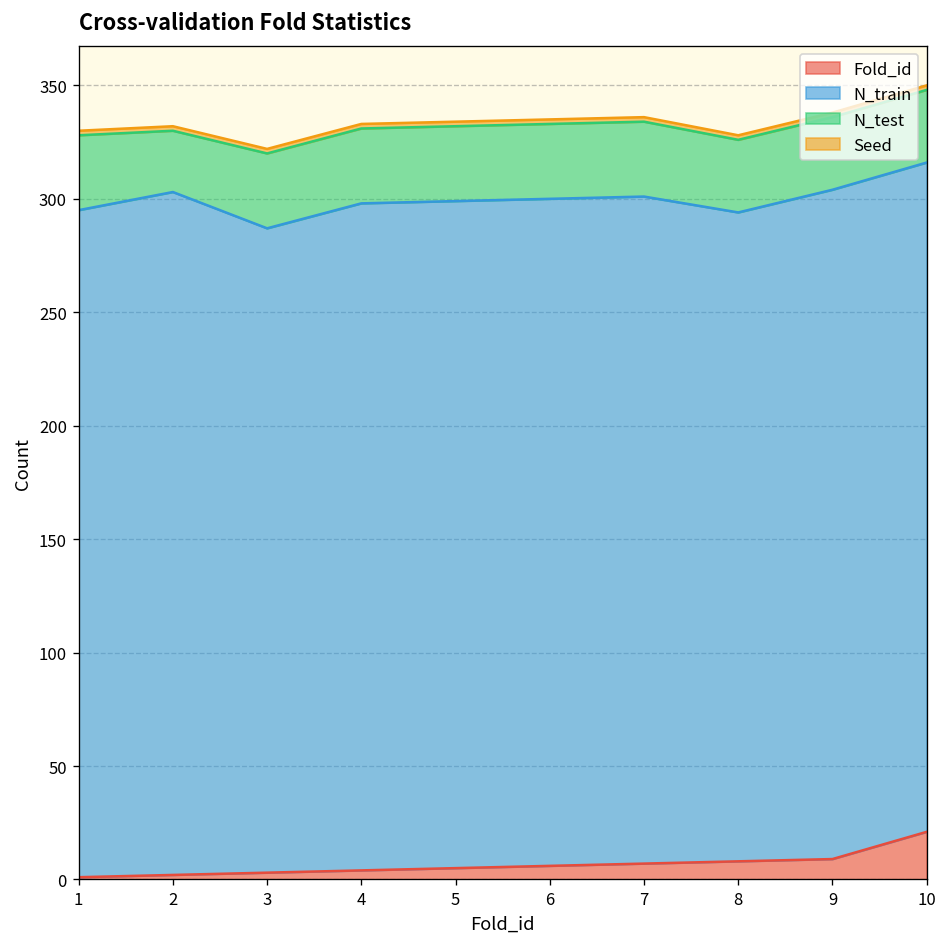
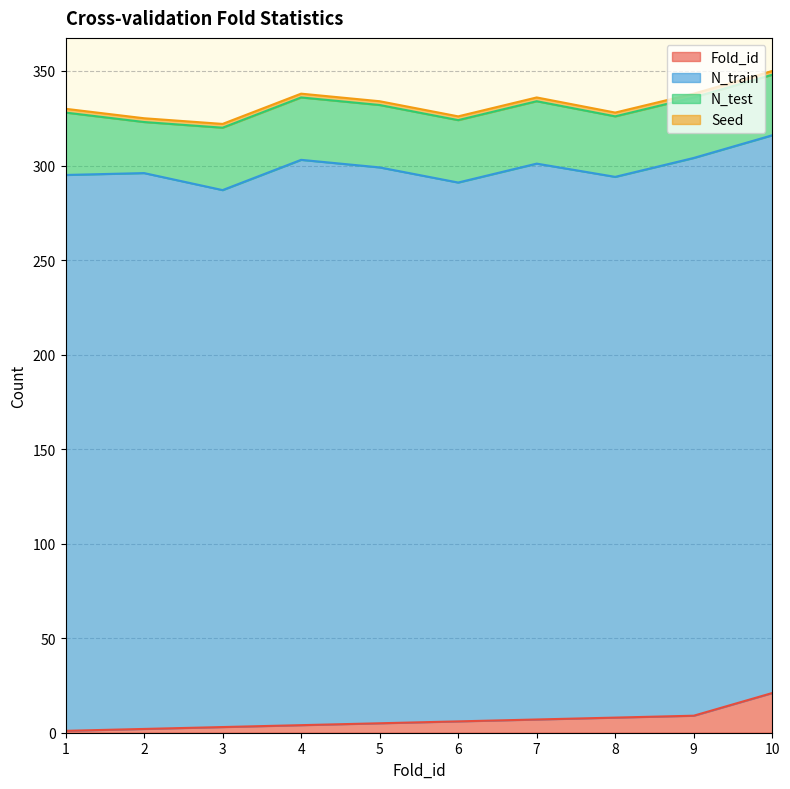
N_train, 2: 301 -> 294
N_train, 4: 294 -> 299
N_train, 6: 294 -> 285
